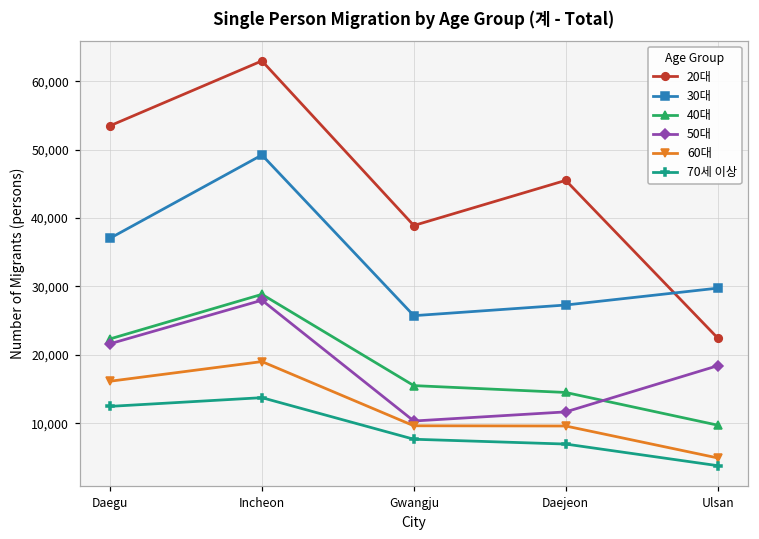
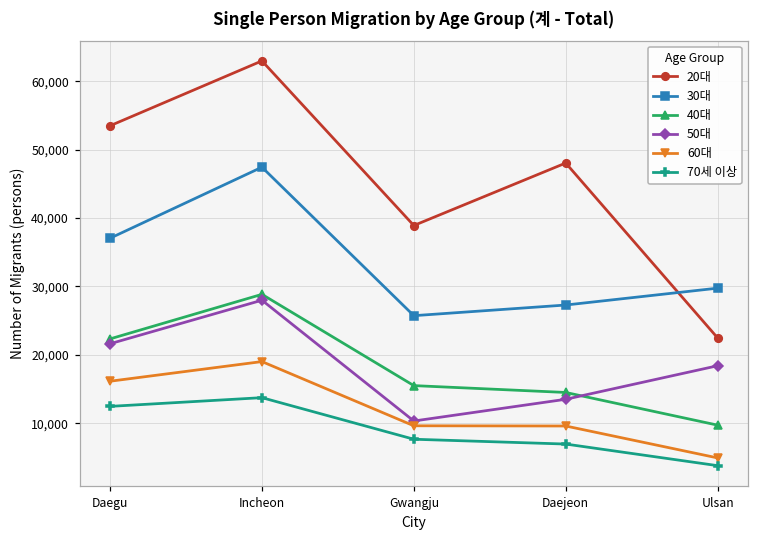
30대, Incheon: 49,000 -> 47,000
20대, Daejeon: 46,000 -> 48,000
50대, Daejeon: 12,000 -> 14,000
